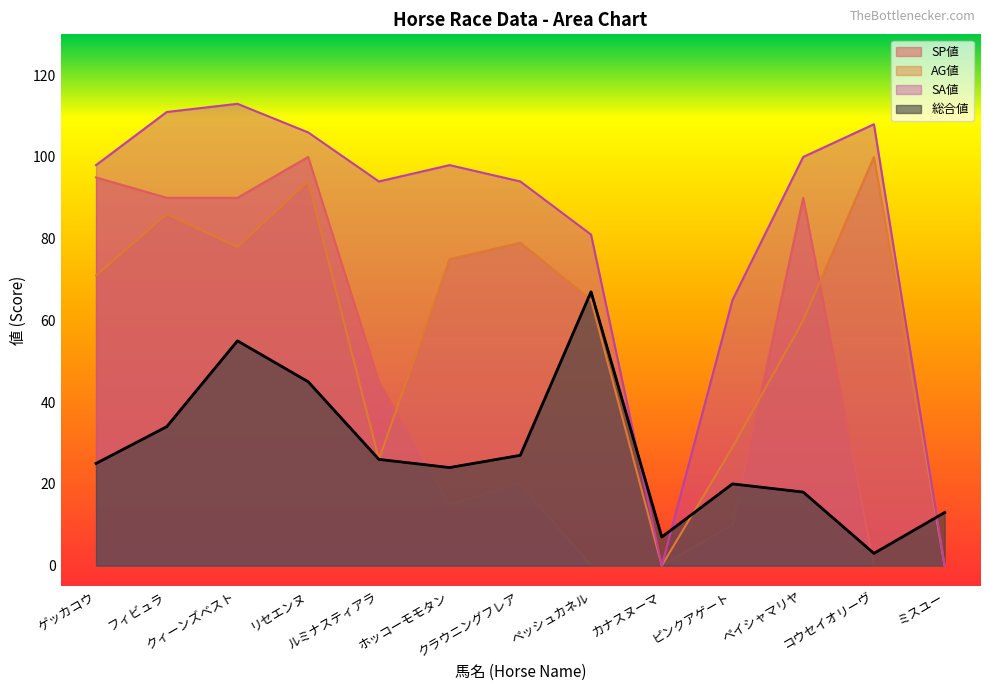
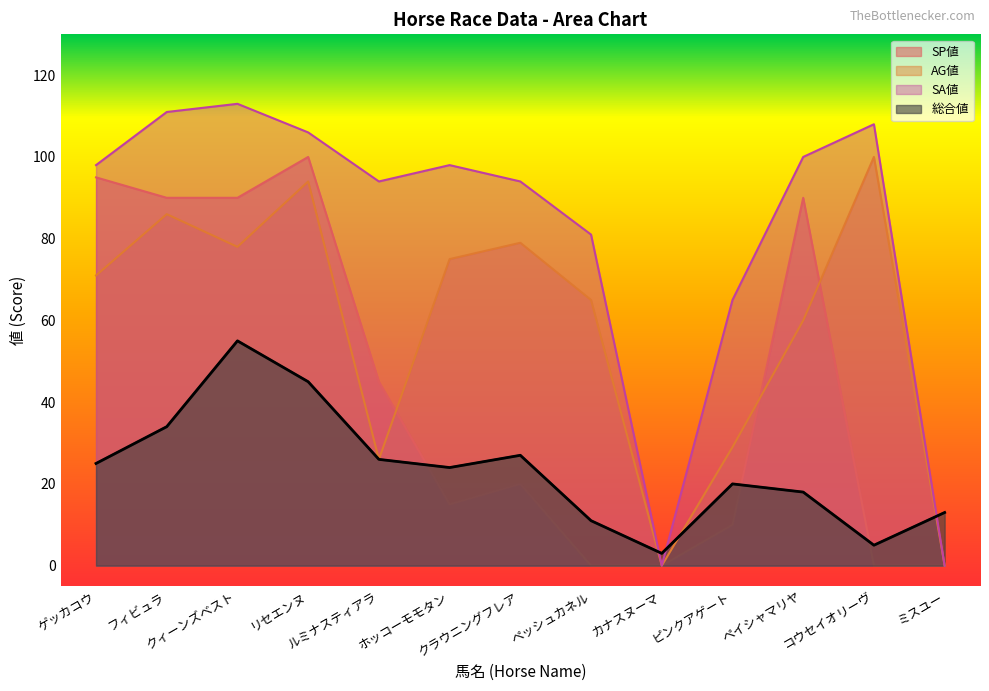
総合値, ペッシュカネル: 67 -> 11
総合値, カナスヌーマ: 7 -> 3
総合値, コウセイオリーヴ: 3 -> 5
